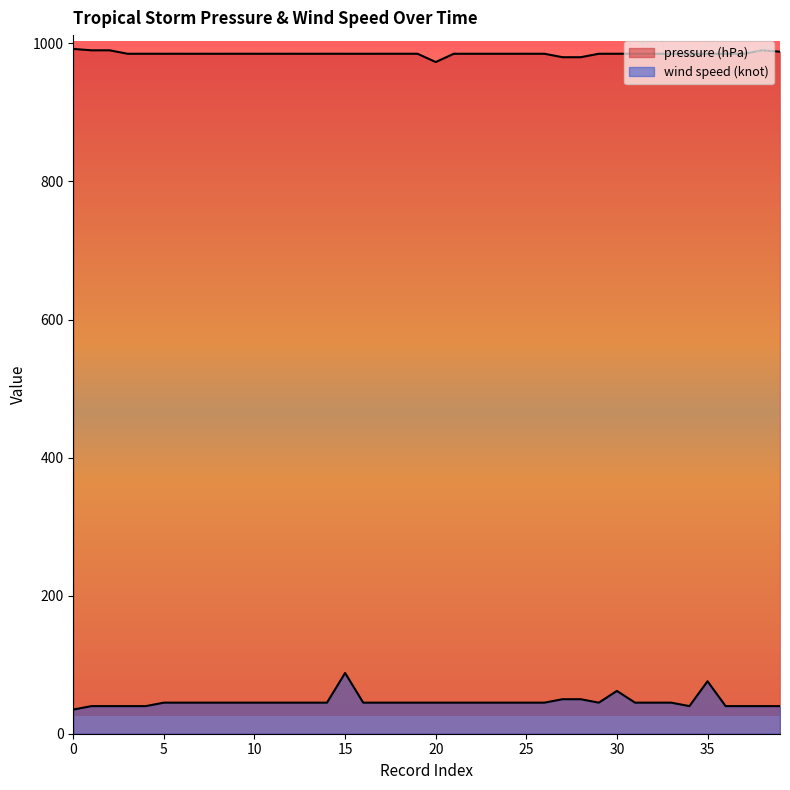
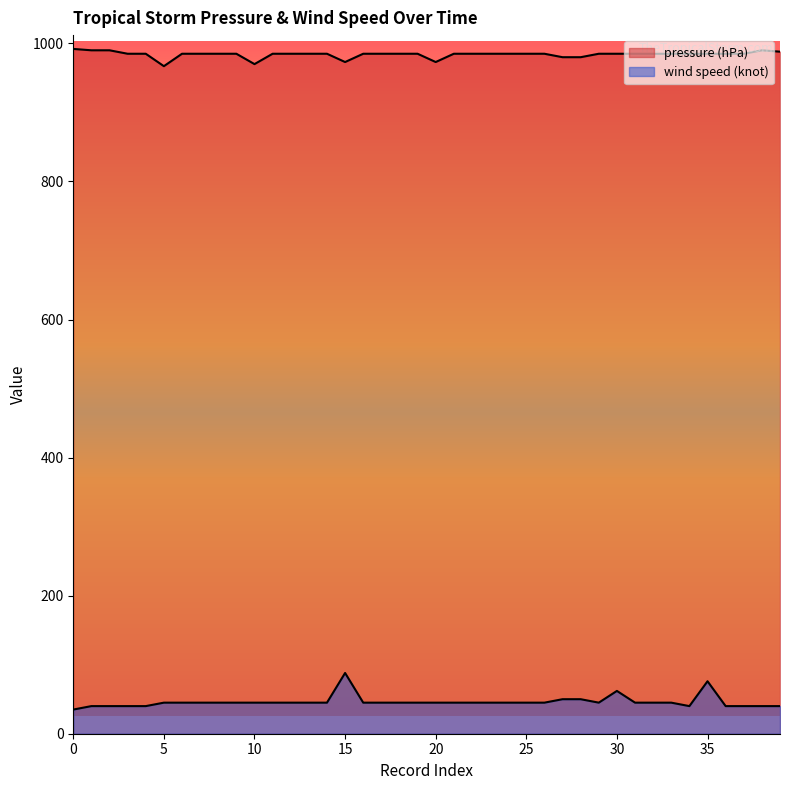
pressure (hPa), 5: 990 -> 970
pressure (hPa), 10: 990 -> 970
pressure (hPa), 15: 990 -> 970
